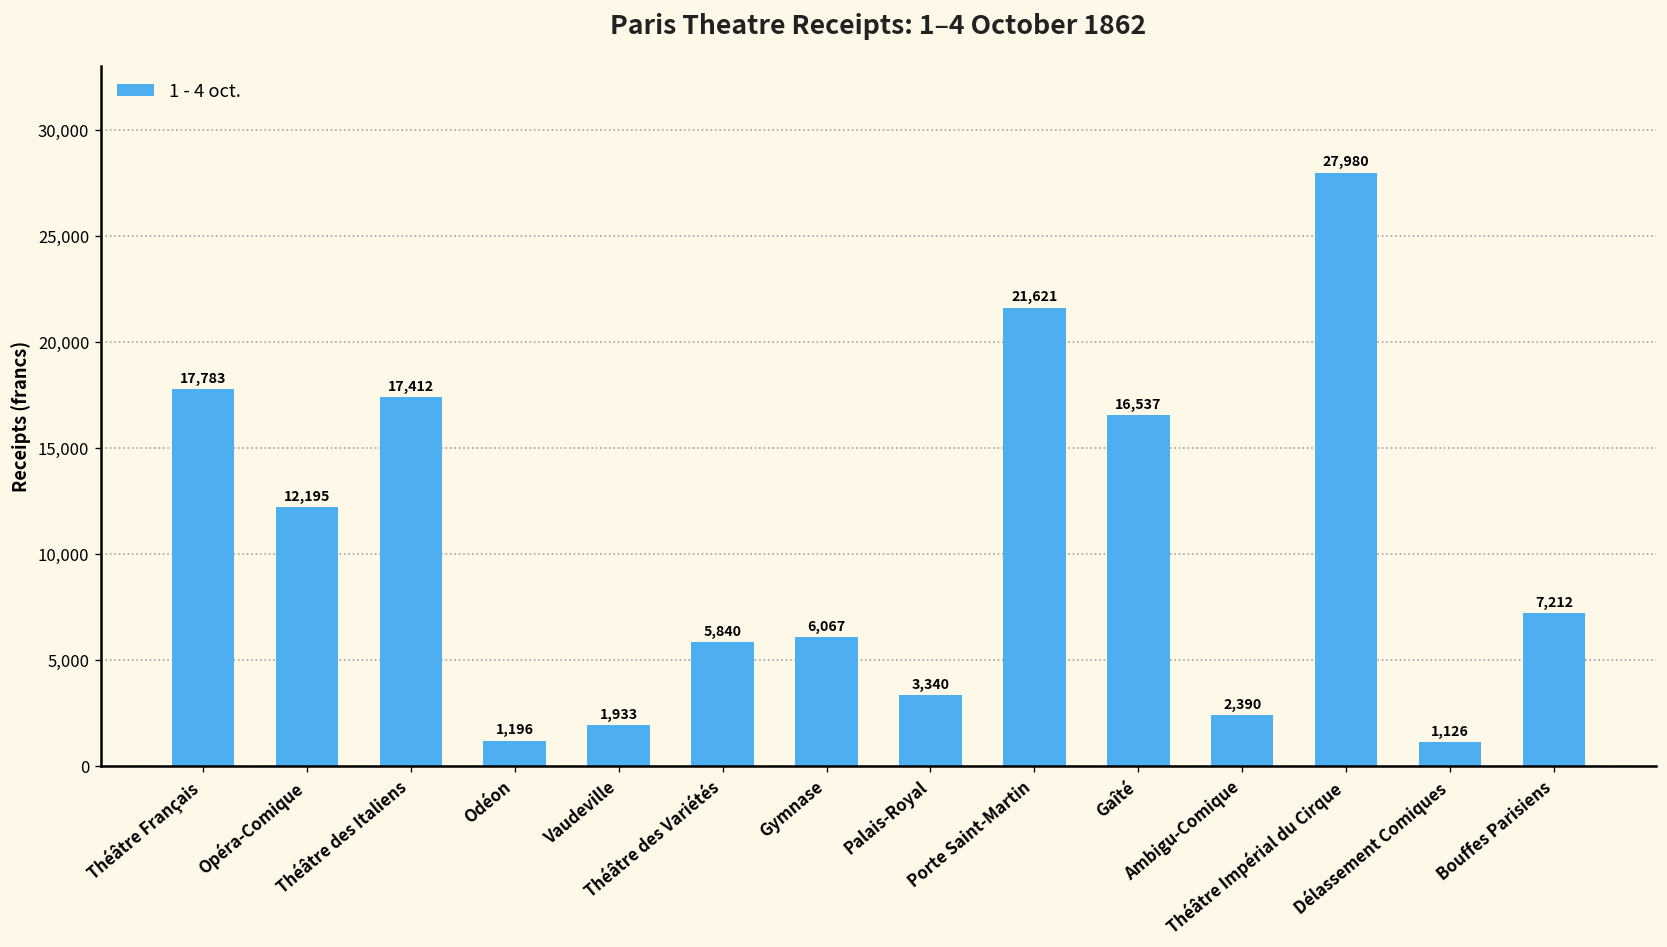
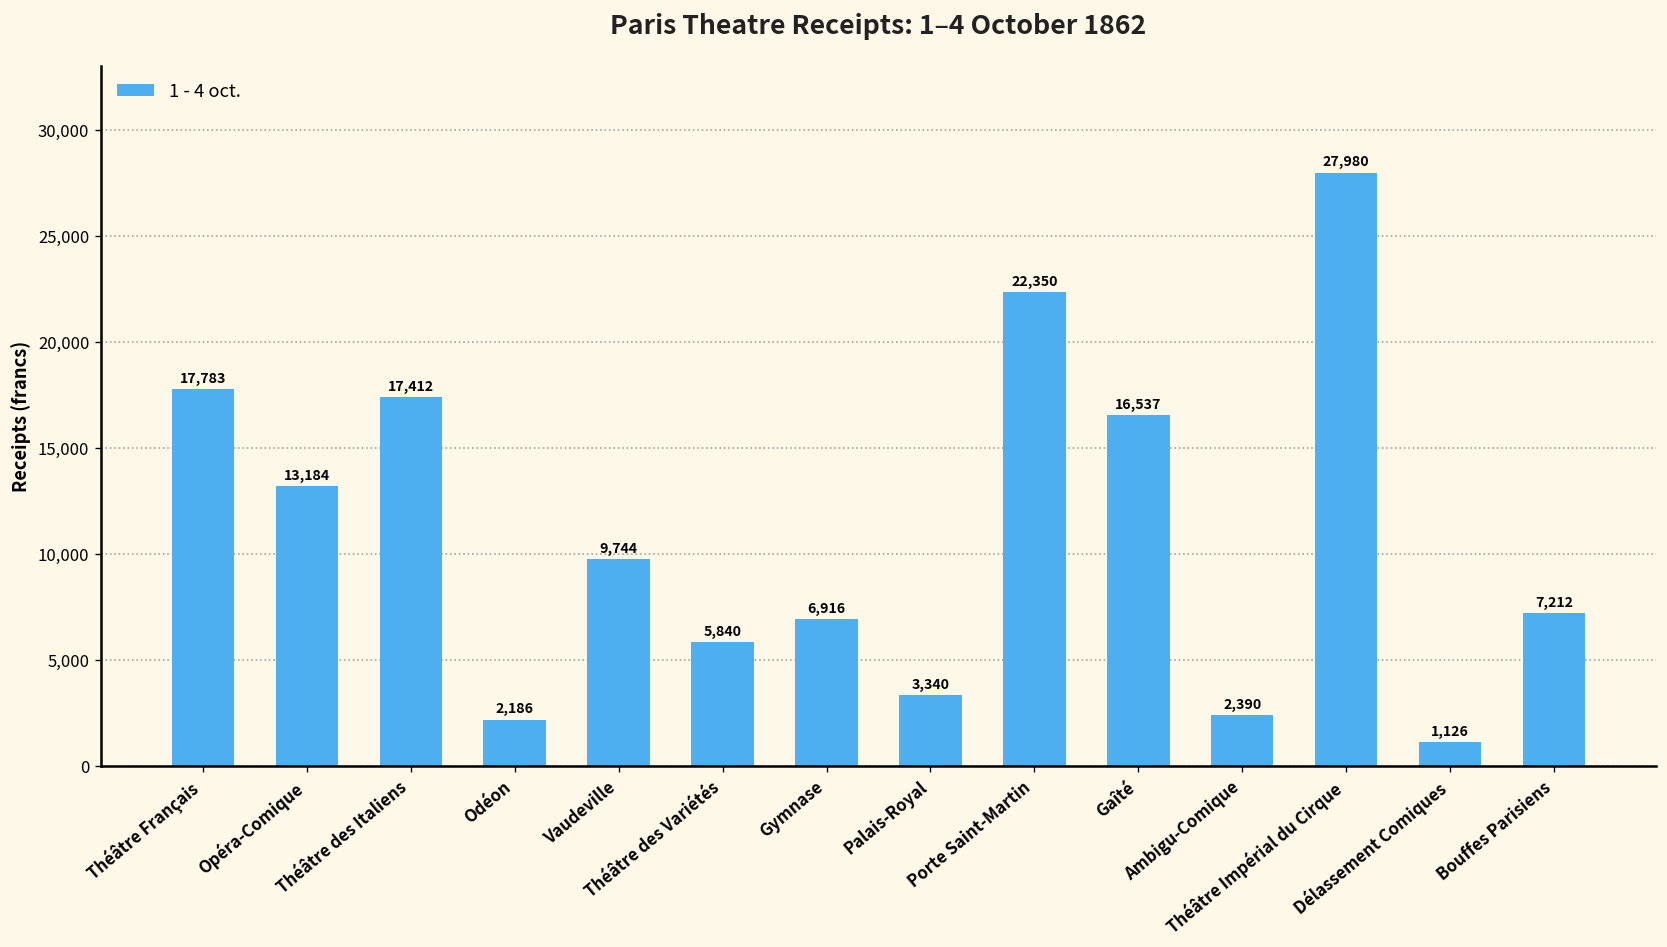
Opéra-Comique: 12,195 -> 13,184
Odéon: 1,196 -> 2,186
Vaudeville: 1,933 -> 9,744
Gymnase: 6,067 -> 6,916
Porte Saint-Martin: 21,621 -> 22,350
